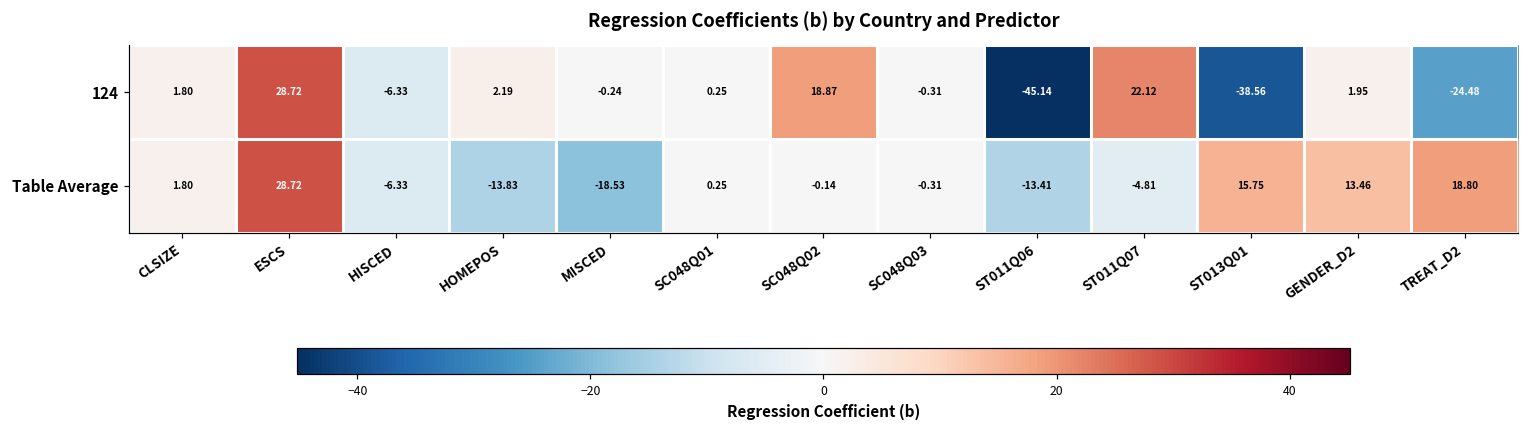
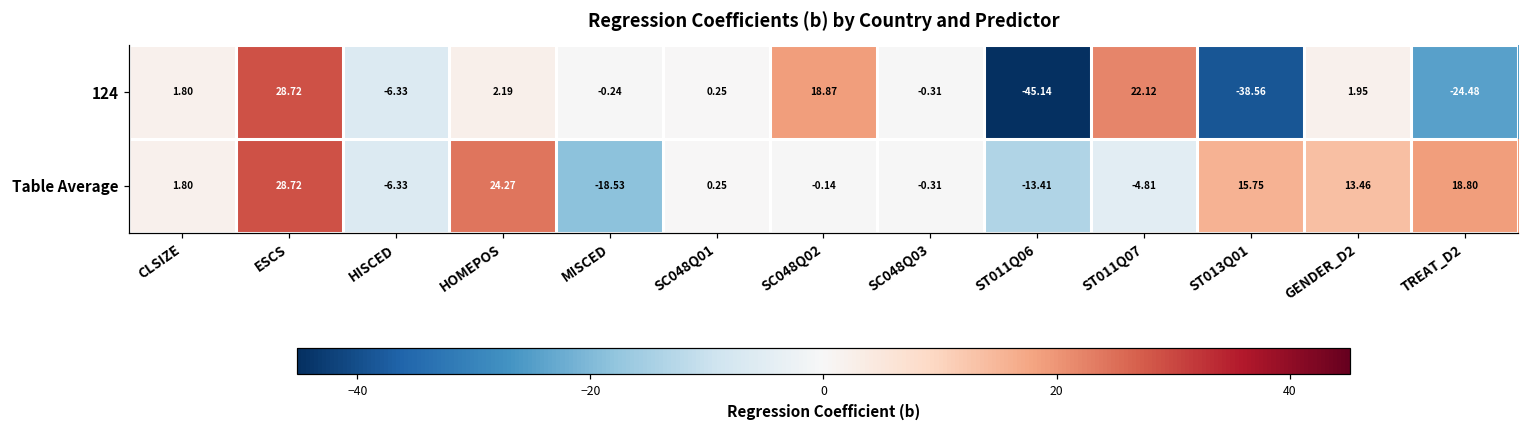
Table Average, HOMEPOS: -13.83 -> 24.27
